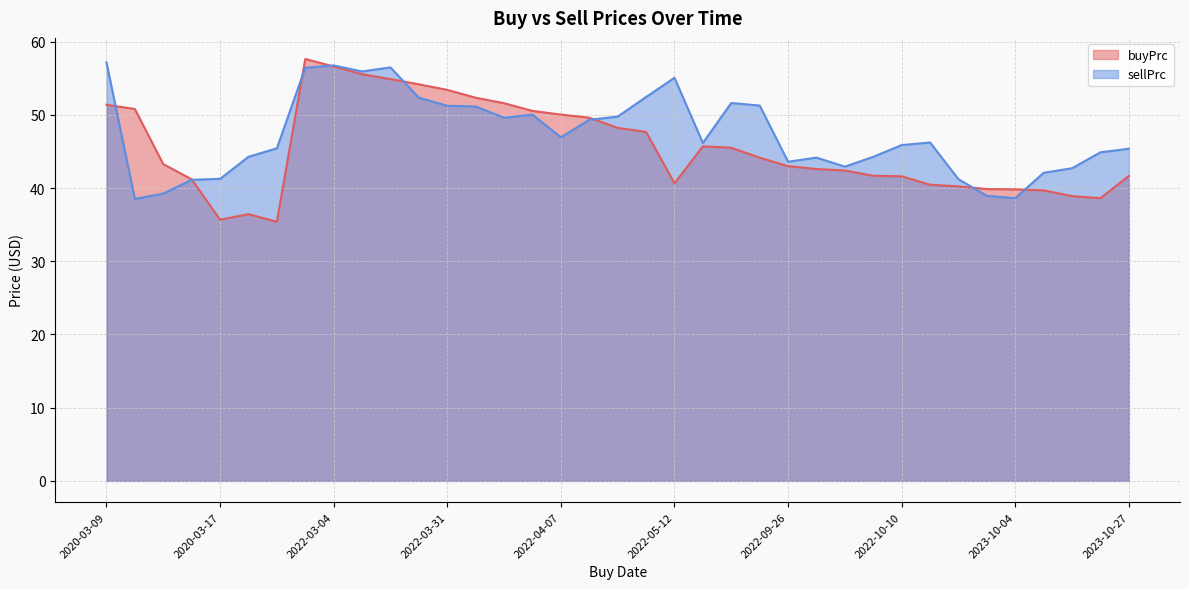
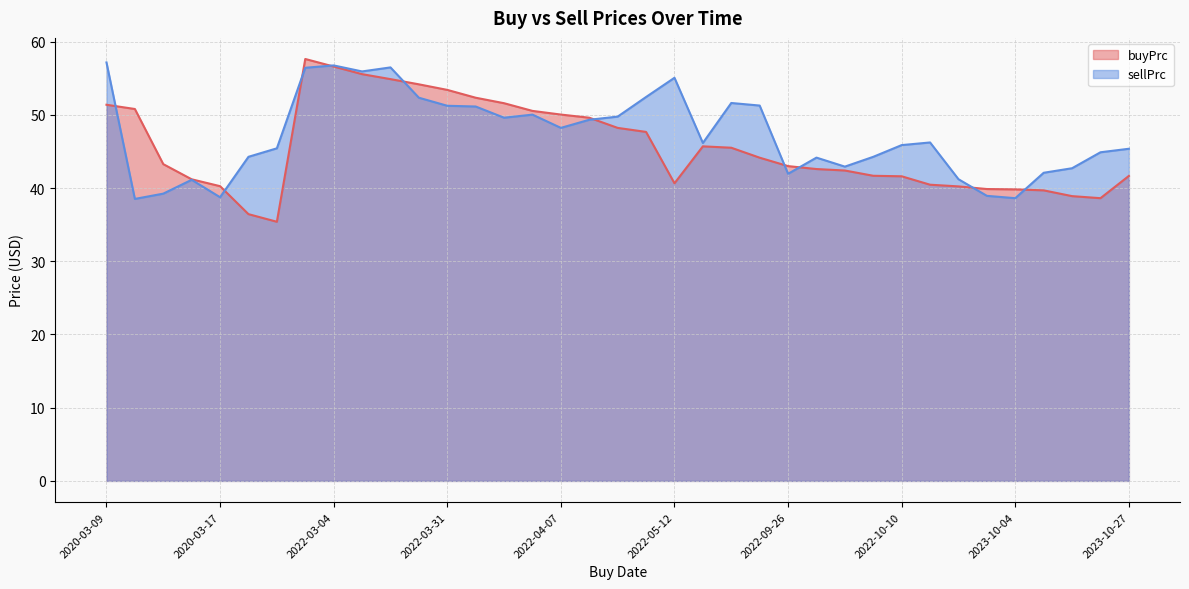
buyPrc, 2020-03-17: 36 -> 40
sellPrc, 2020-03-17: 41 -> 39
sellPrc, 2022-04-07: 47 -> 48
sellPrc, 2022-09-26: 44 -> 42
